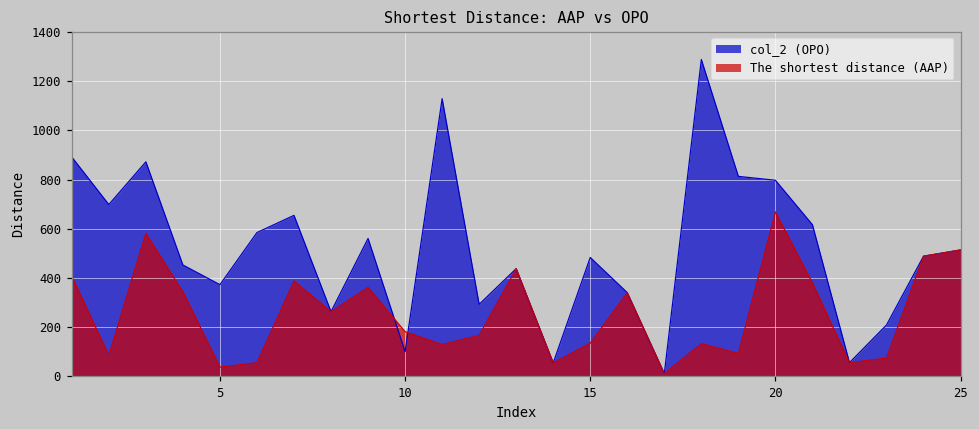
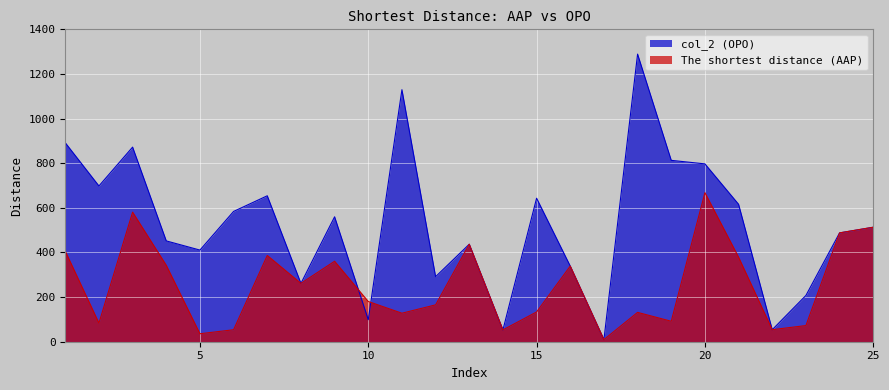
col_2 (OPO), 5: 370 -> 410
col_2 (OPO), 15: 480 -> 640
